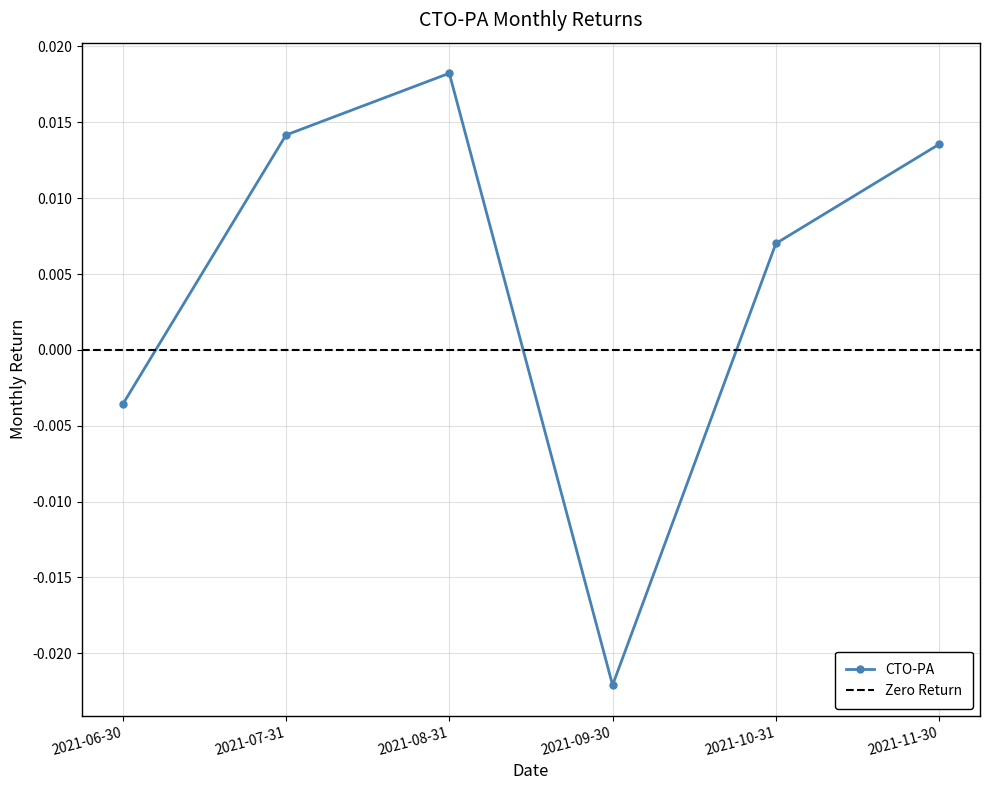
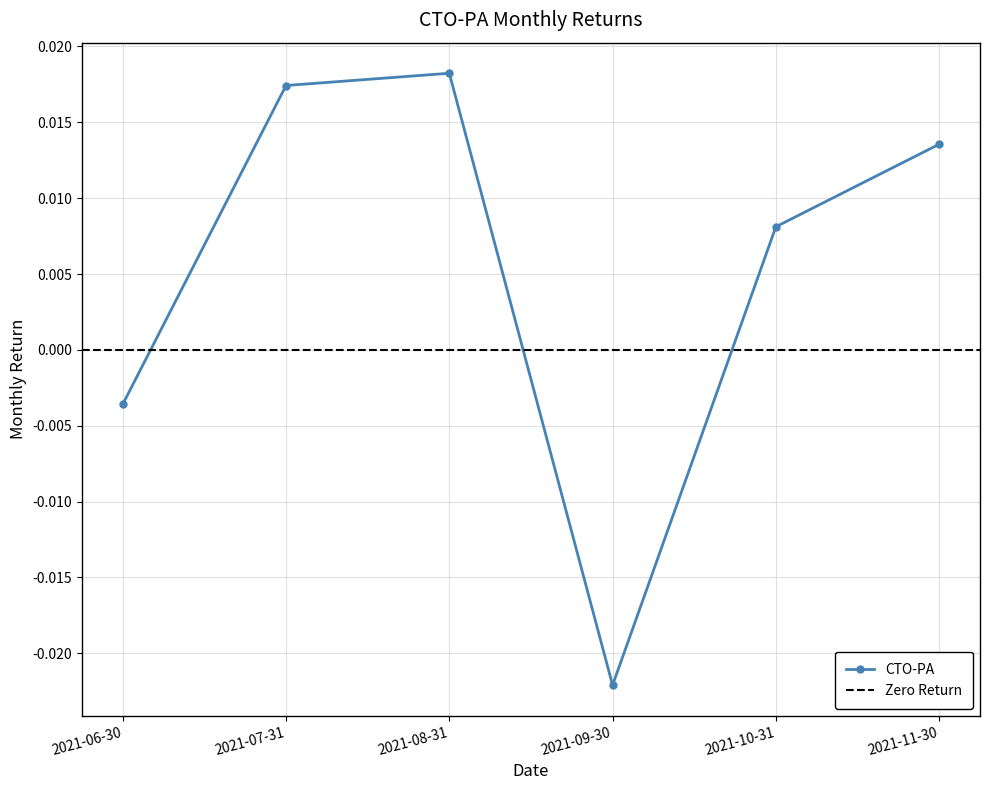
2021-07-31: 0.0142 -> 0.0174
2021-10-31: 0.0070 -> 0.0081
